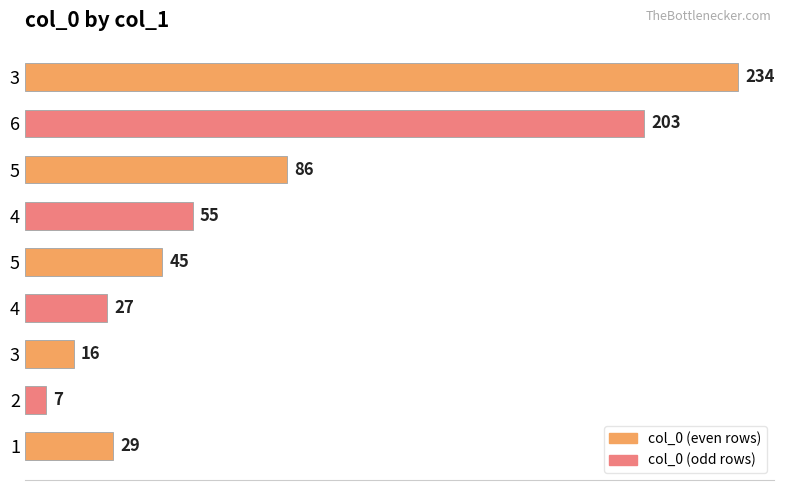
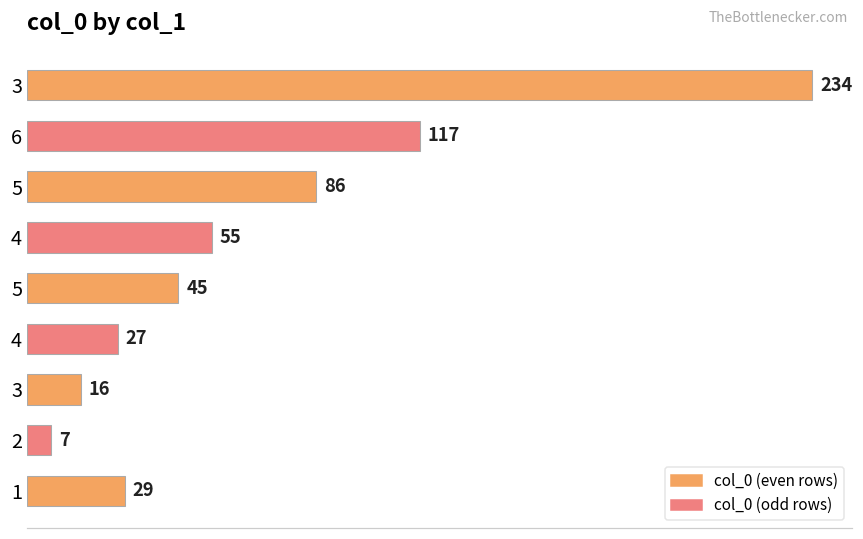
6: 203 -> 117
